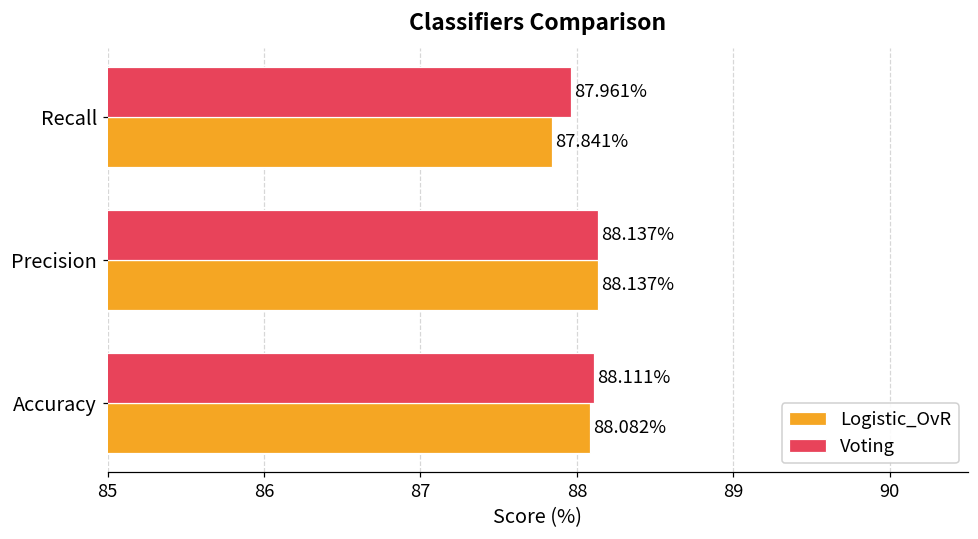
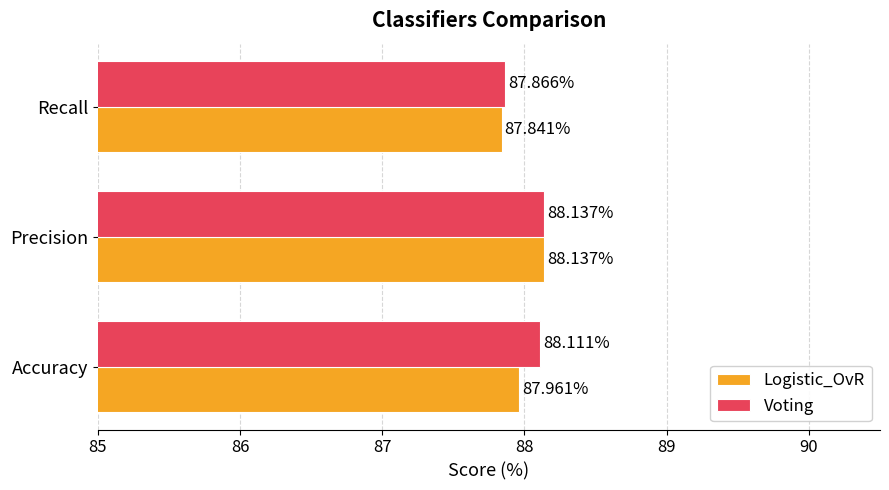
Voting, Recall: 87.961% -> 87.866%
Logistic_OvR, Accuracy: 88.082% -> 87.961%
